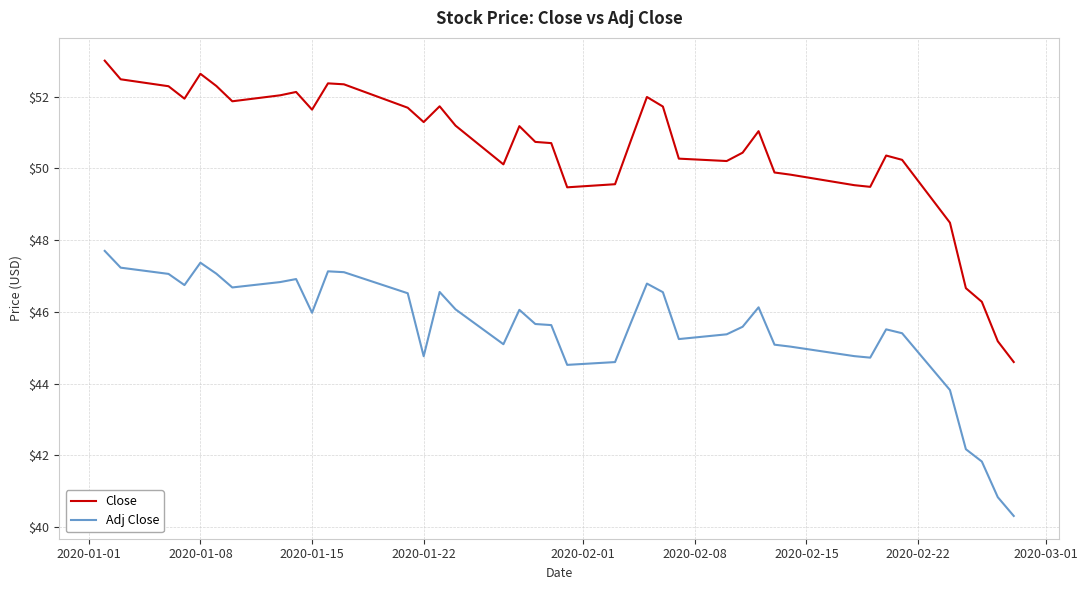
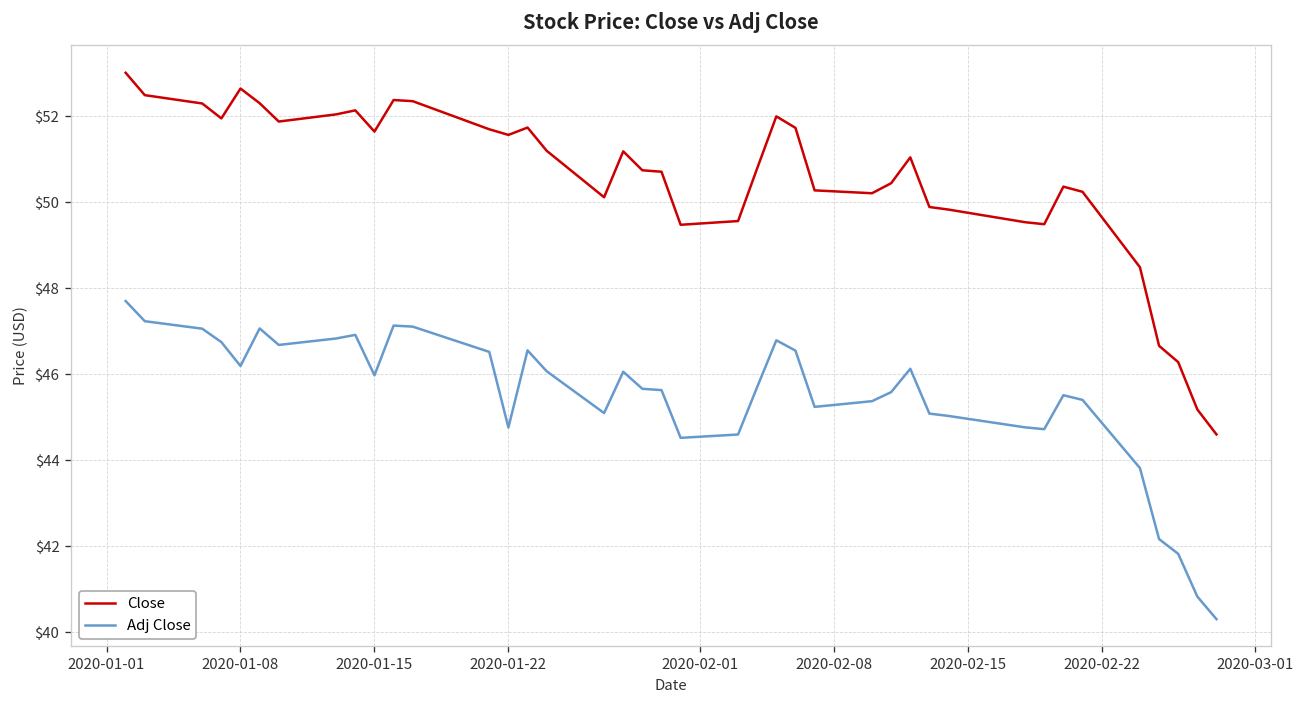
Adj Close, 2020-01-08: $47.4 -> $46.2
Close, 2020-01-22: $51.3 -> $51.6
